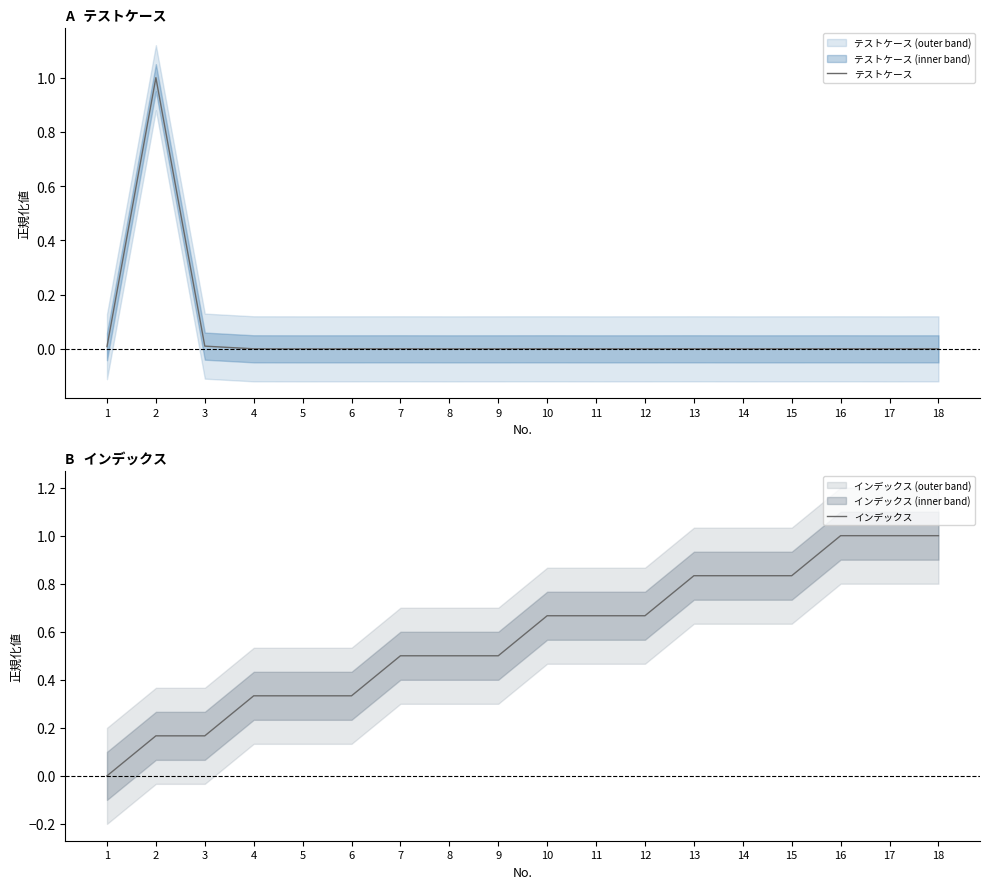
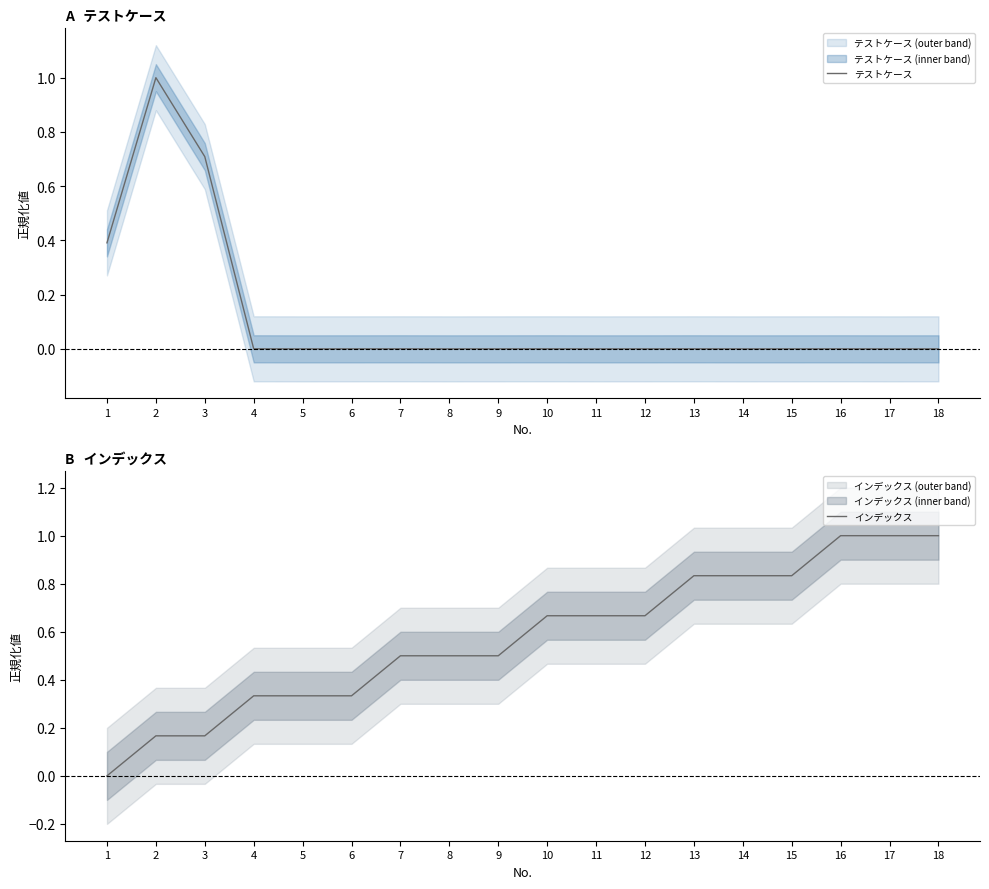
A テストケース, テストケース, 1: 0.01 -> 0.39
A テストケース, テストケース, 3: 0.01 -> 0.71
